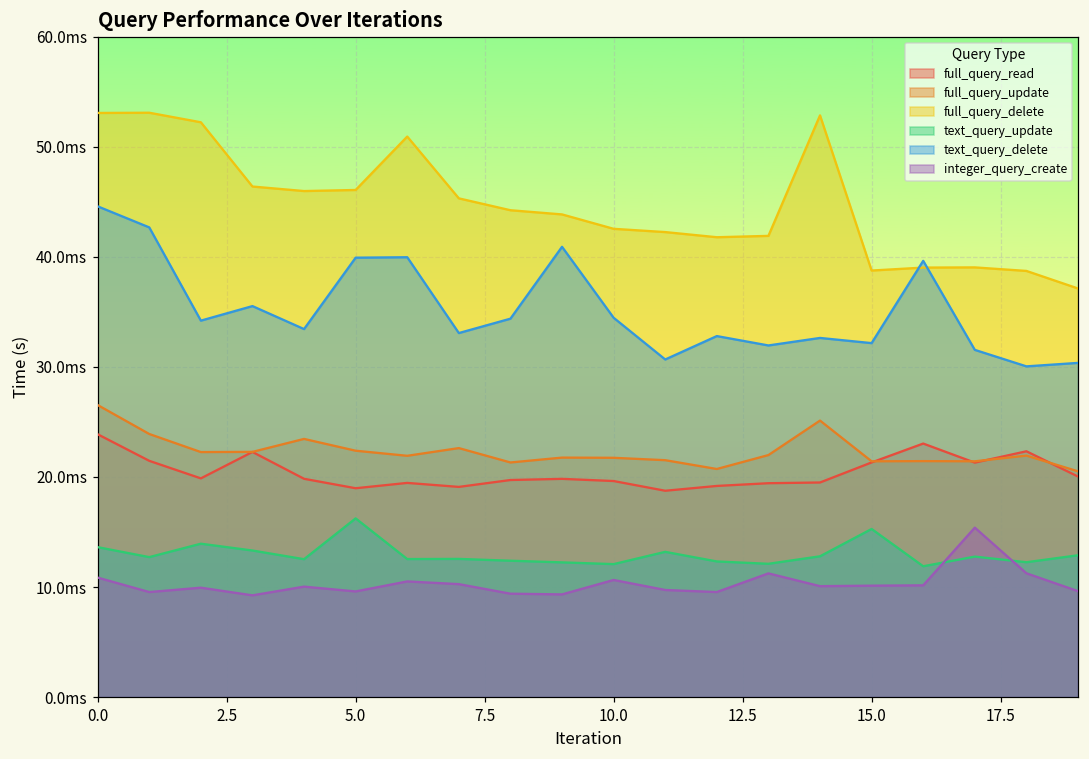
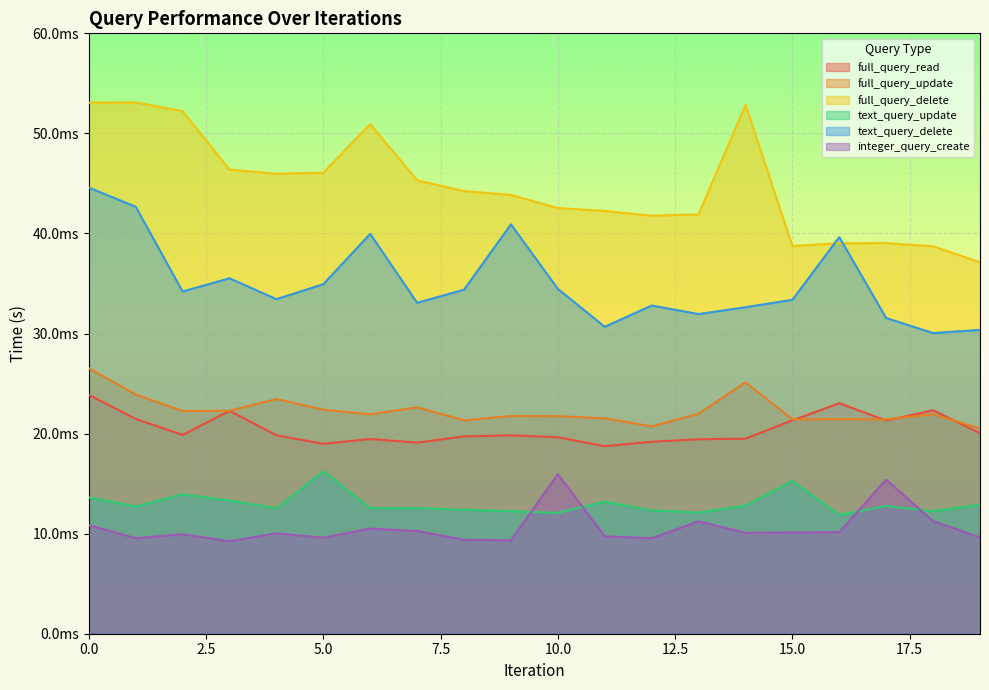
text_query_delete, 5.0: 39.9ms -> 34.9ms
integer_query_create, 10.0: 10.6ms -> 15.9ms
text_query_delete, 15.0: 32.2ms -> 33.4ms
